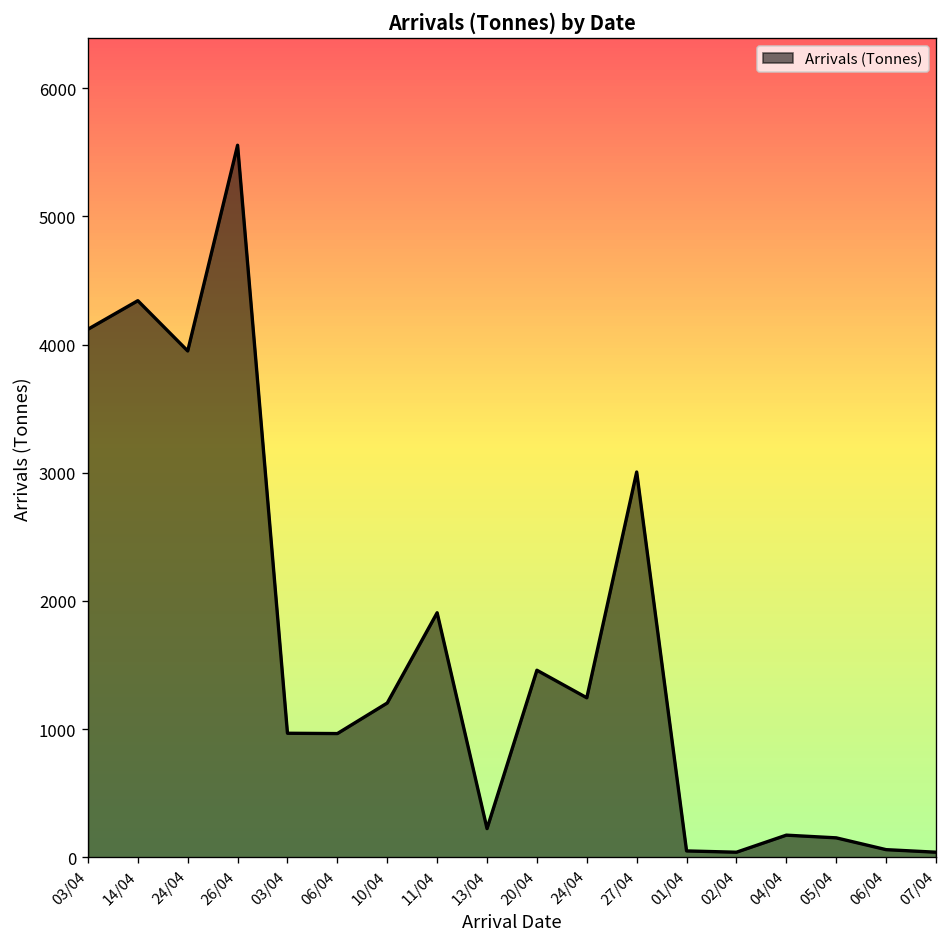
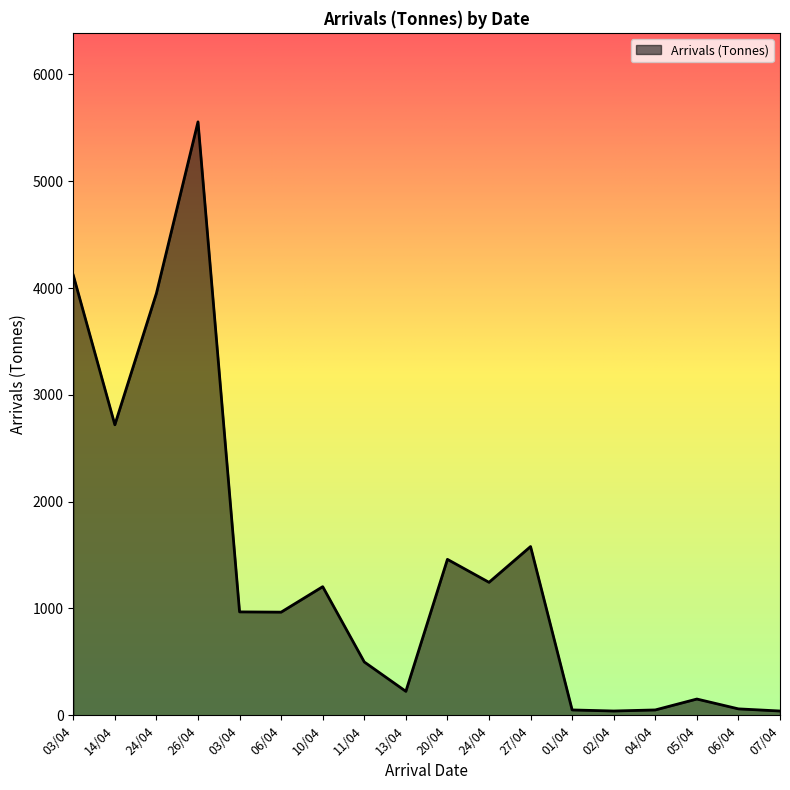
14/04: 4340 -> 2720
11/04: 1910 -> 500
27/04: 3010 -> 1580
04/04: 170 -> 50
